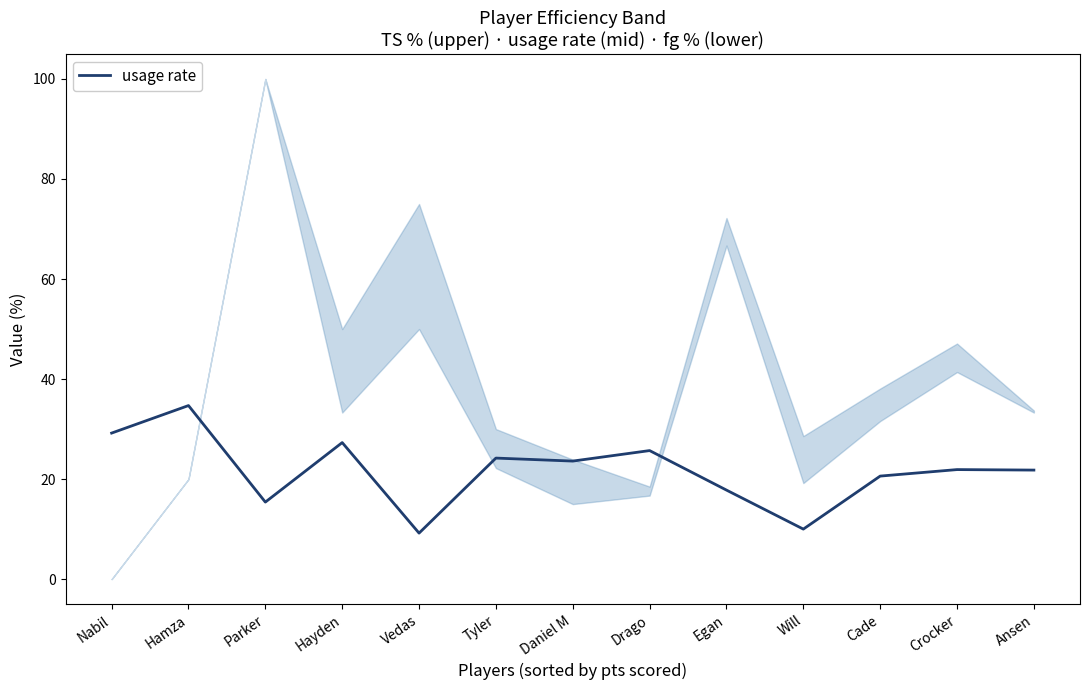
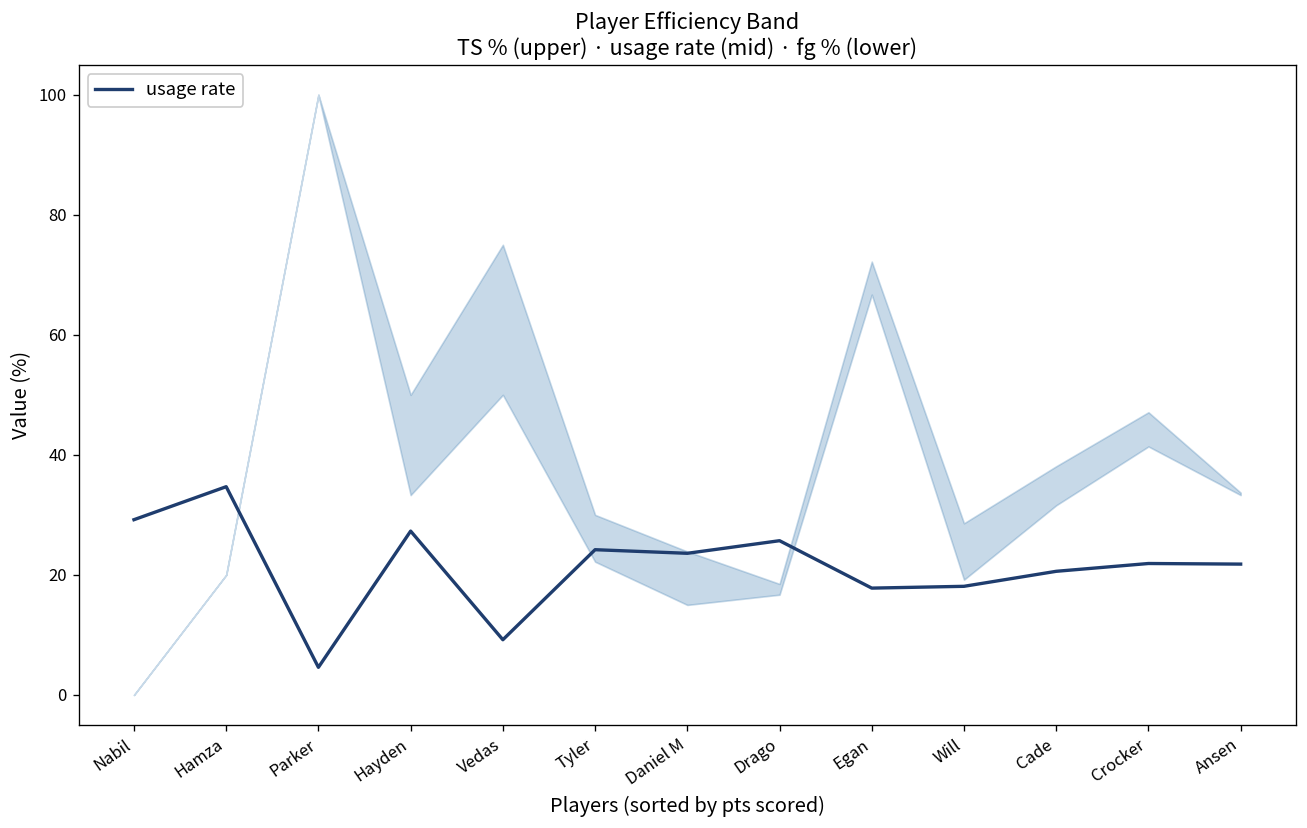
usage rate, Parker: 15 -> 5
usage rate, Will: 10 -> 18
